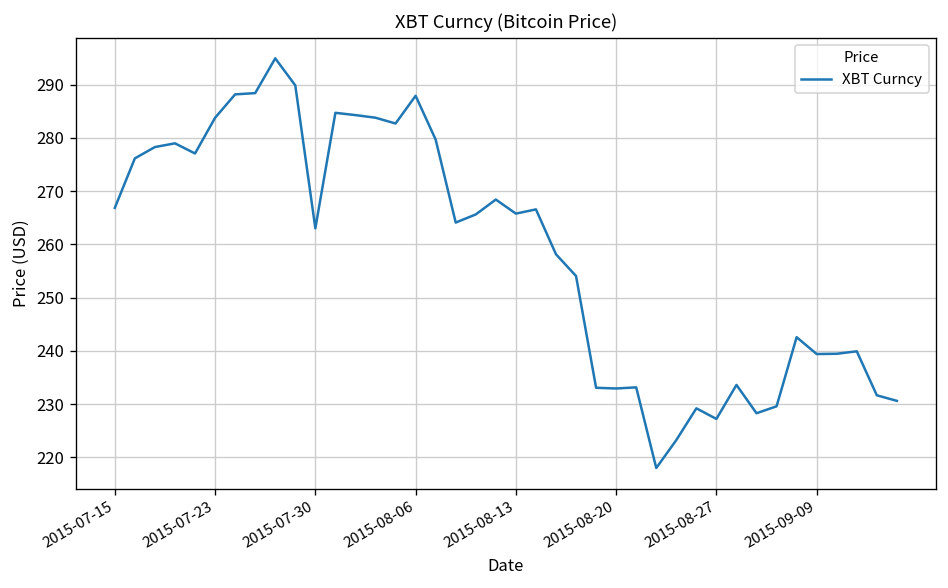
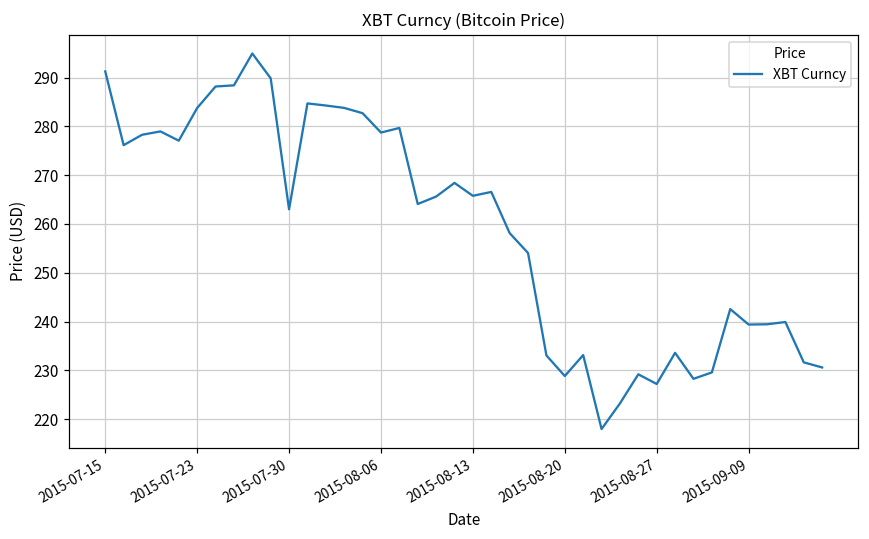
2015-07-15: 267 -> 291
2015-08-06: 288 -> 279
2015-08-20: 233 -> 229
